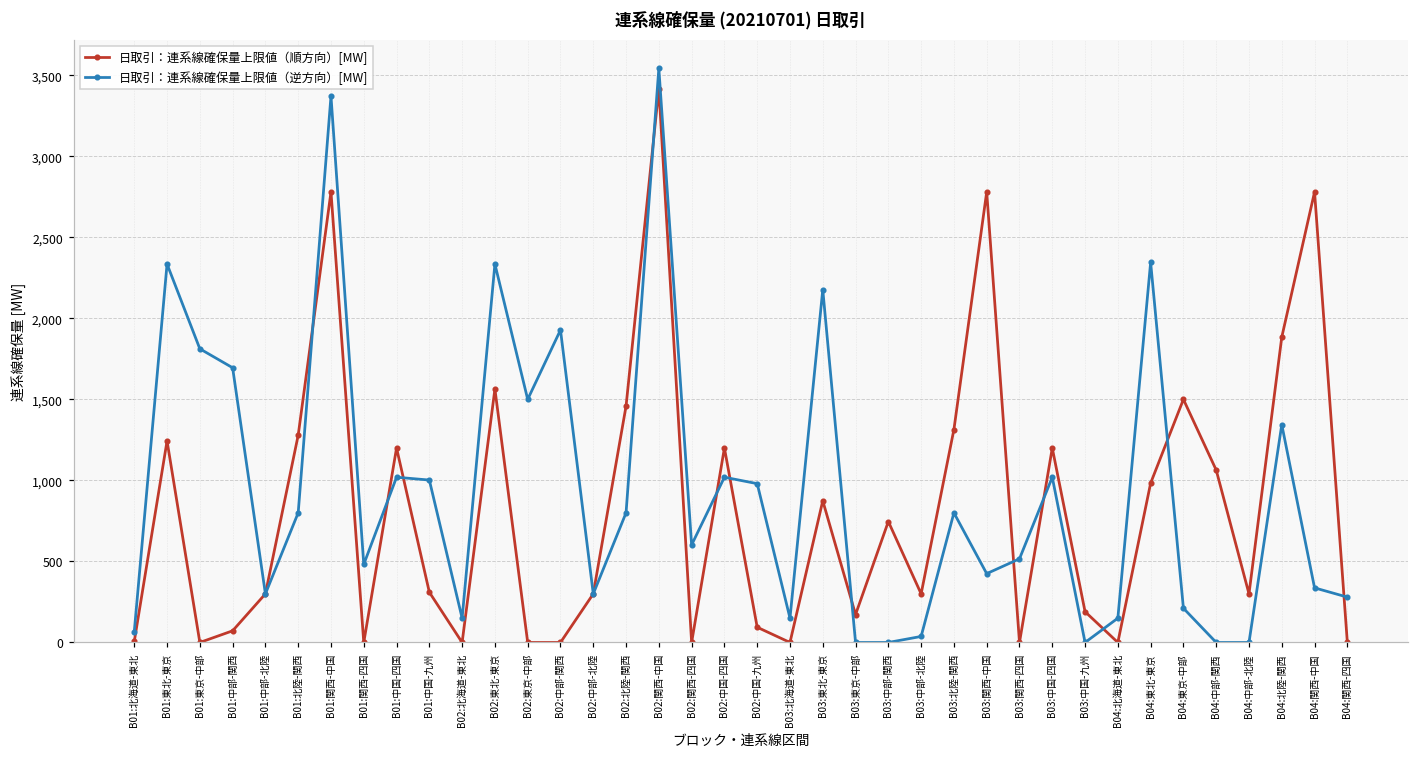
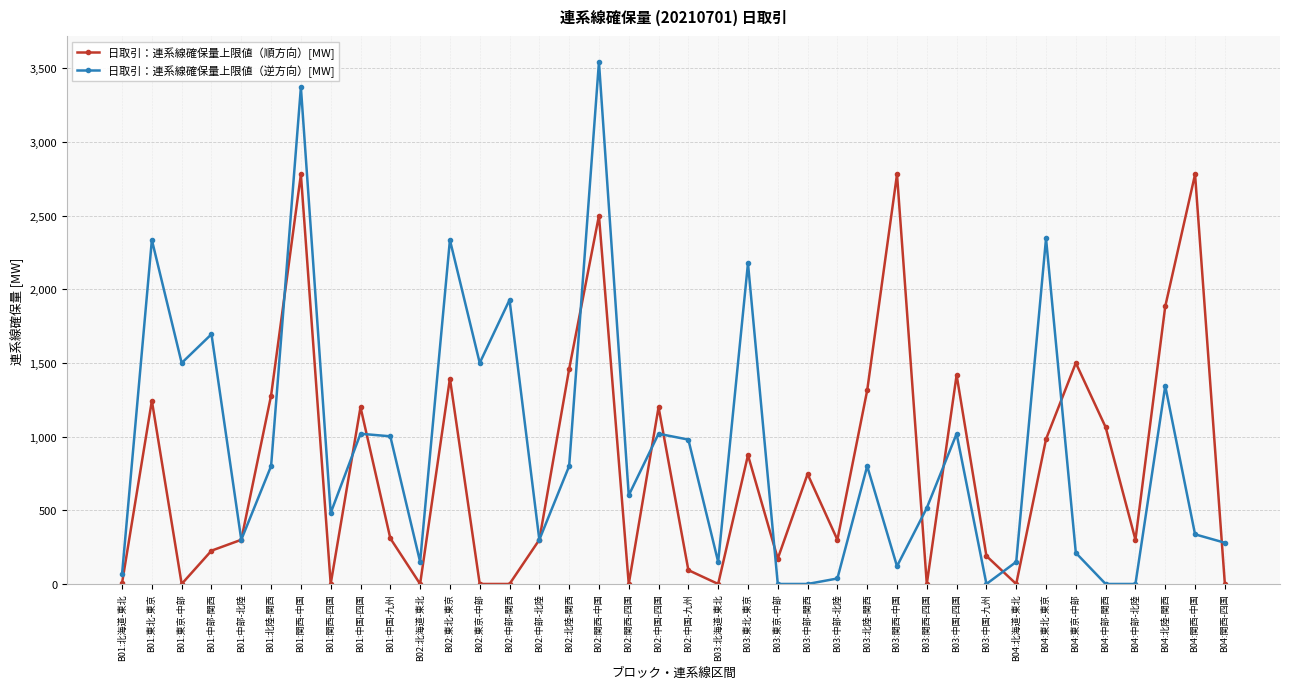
日取引：連系線確保量上限値（逆方向）[MW], B01:東京-中部: 1,810 -> 1,500
日取引：連系線確保量上限値（順方向）[MW], B01:中部-関西: 70 -> 230
日取引：連系線確保量上限値（順方向）[MW], B02:東北-東京: 1,560 -> 1,390
日取引：連系線確保量上限値（順方向）[MW], B02:関西-中国: 3,420 -> 2,500
日取引：連系線確保量上限値（逆方向）[MW], B03:関西-中国: 420 -> 120
日取引：連系線確保量上限値（順方向）[MW], B03:中国-四国: 1,200 -> 1,420
